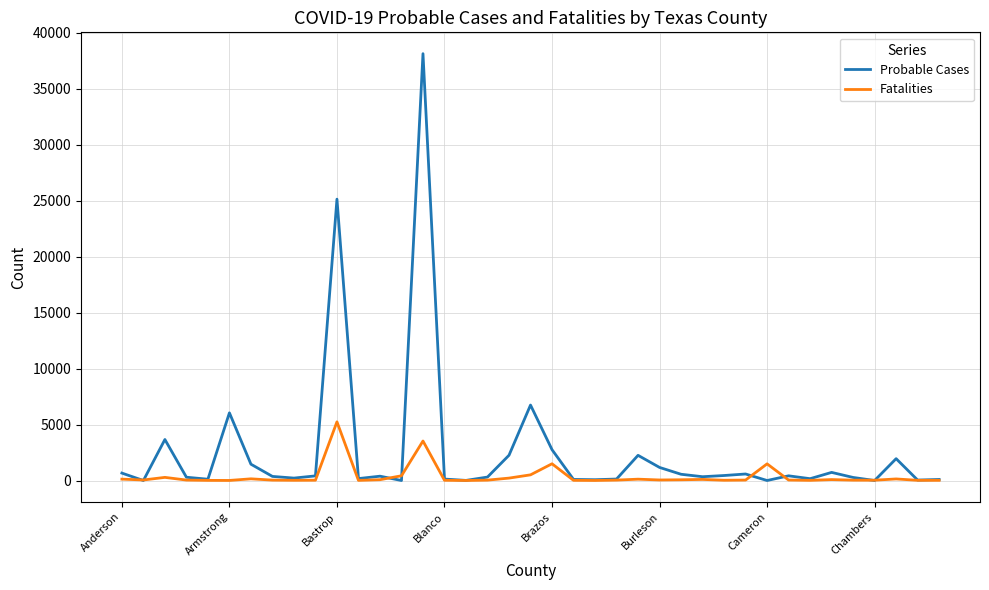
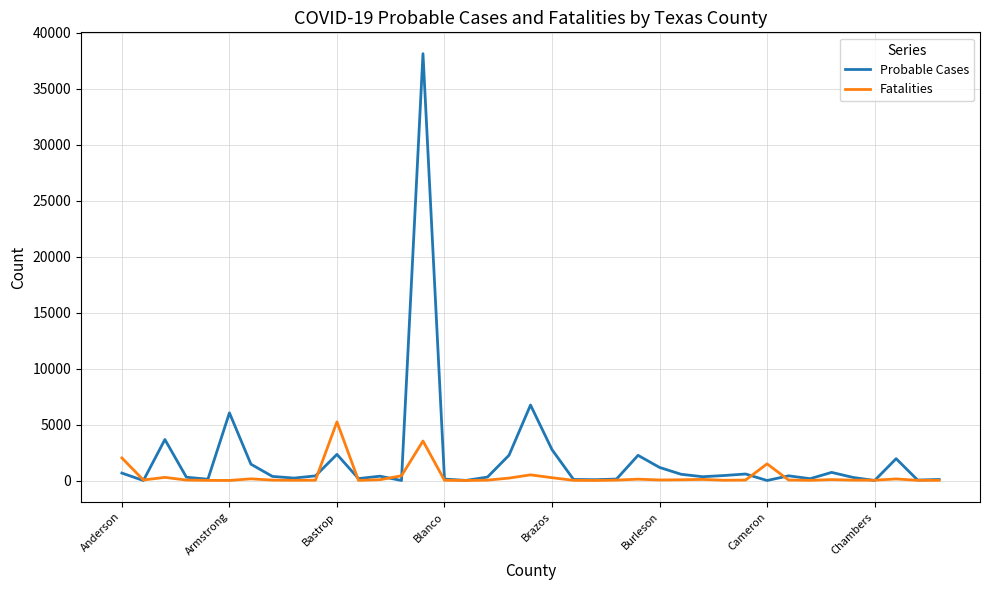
Fatalities, Anderson: 100 -> 2000
Probable Cases, Bastrop: 25100 -> 2300
Fatalities, Brazos: 1500 -> 300
